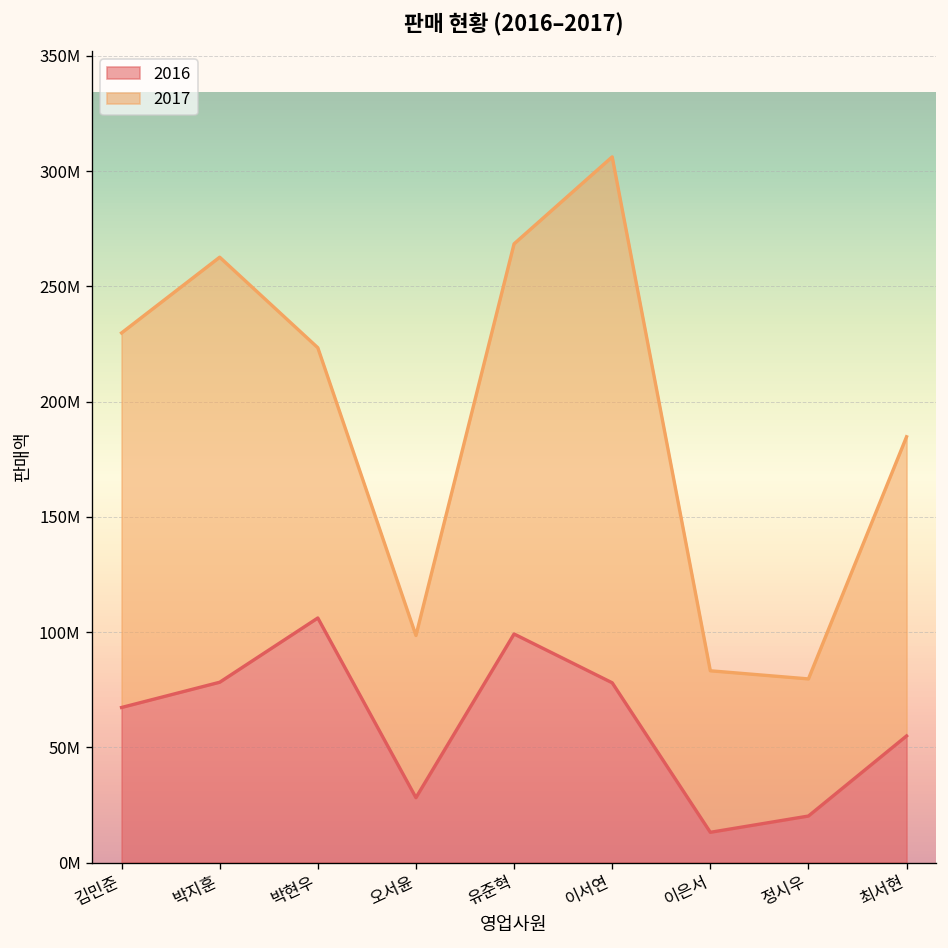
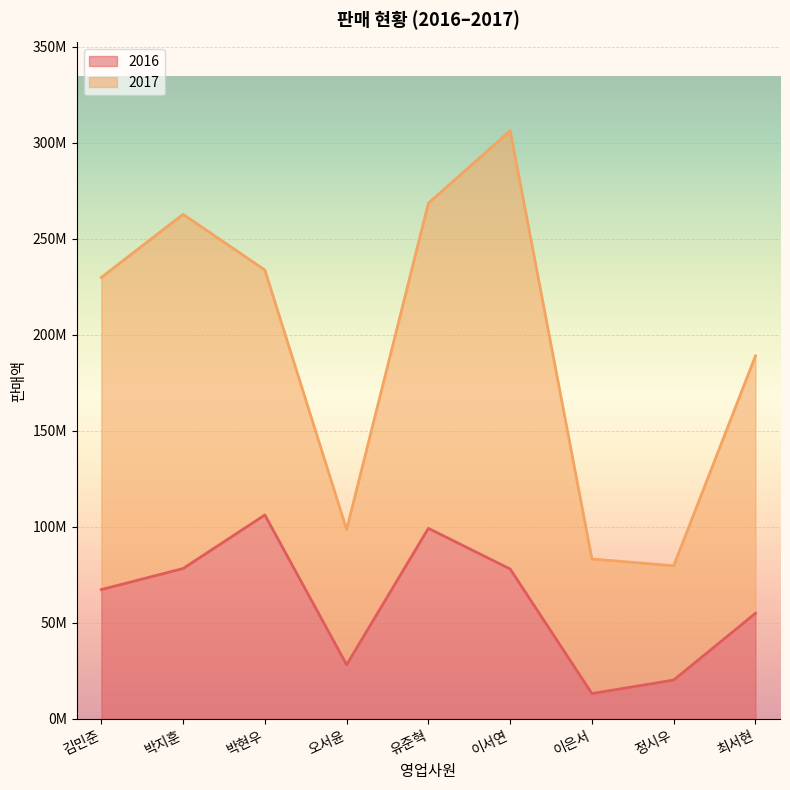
2017, 박현우: 117000000 -> 128000000
2017, 최서현: 130000000 -> 134000000
